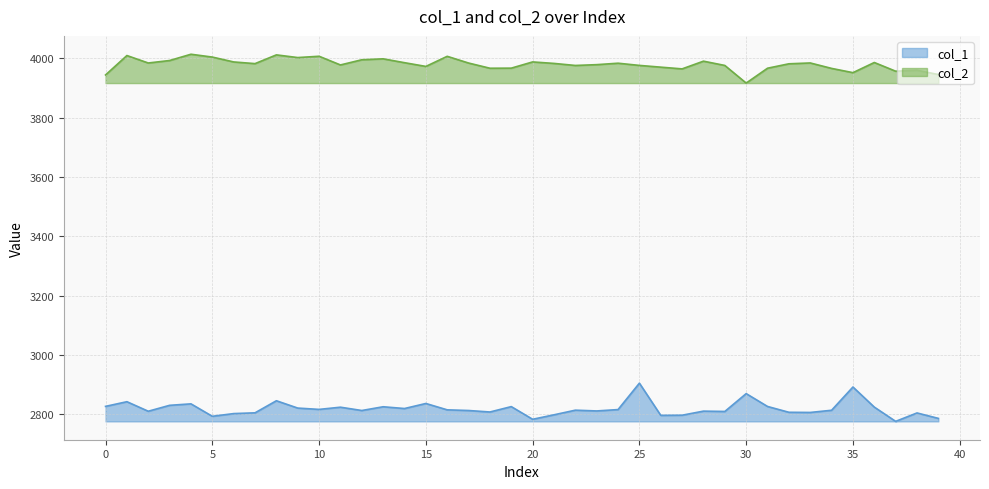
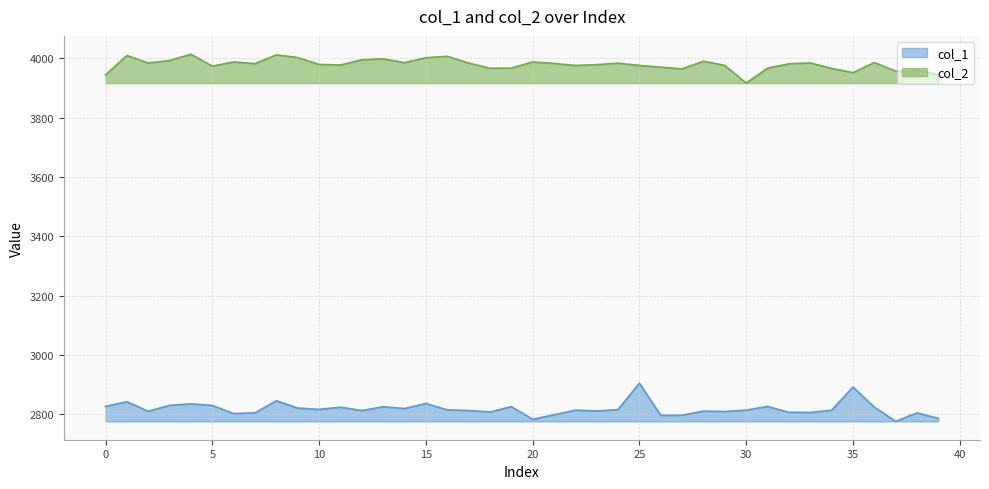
col_1, 5: 2790 -> 2830
col_2, 5: 4000 -> 3970
col_2, 10: 4010 -> 3980
col_2, 15: 3970 -> 4000
col_1, 30: 2870 -> 2810
